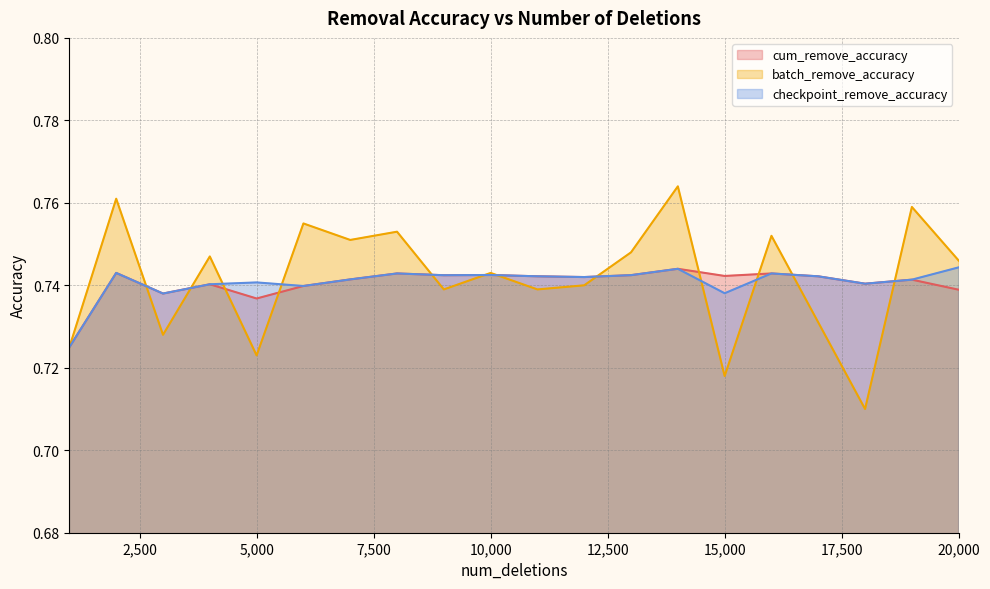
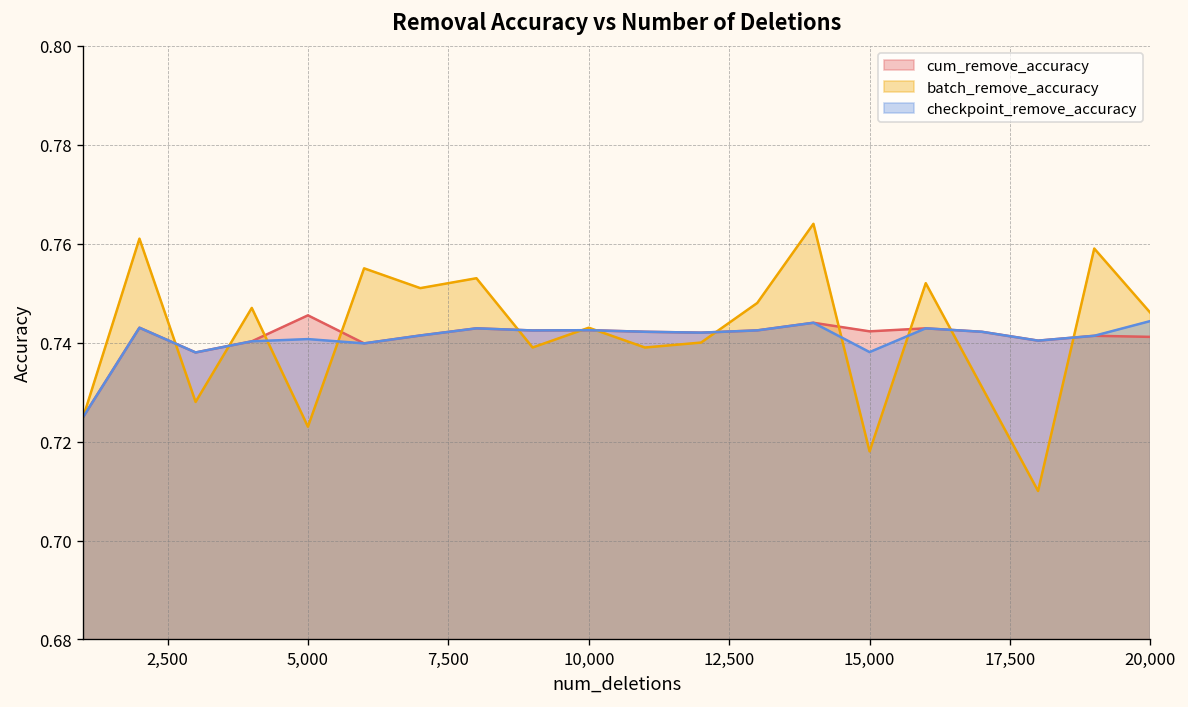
cum_remove_accuracy, 5,000: 0.737 -> 0.746
cum_remove_accuracy, 20,000: 0.739 -> 0.741
